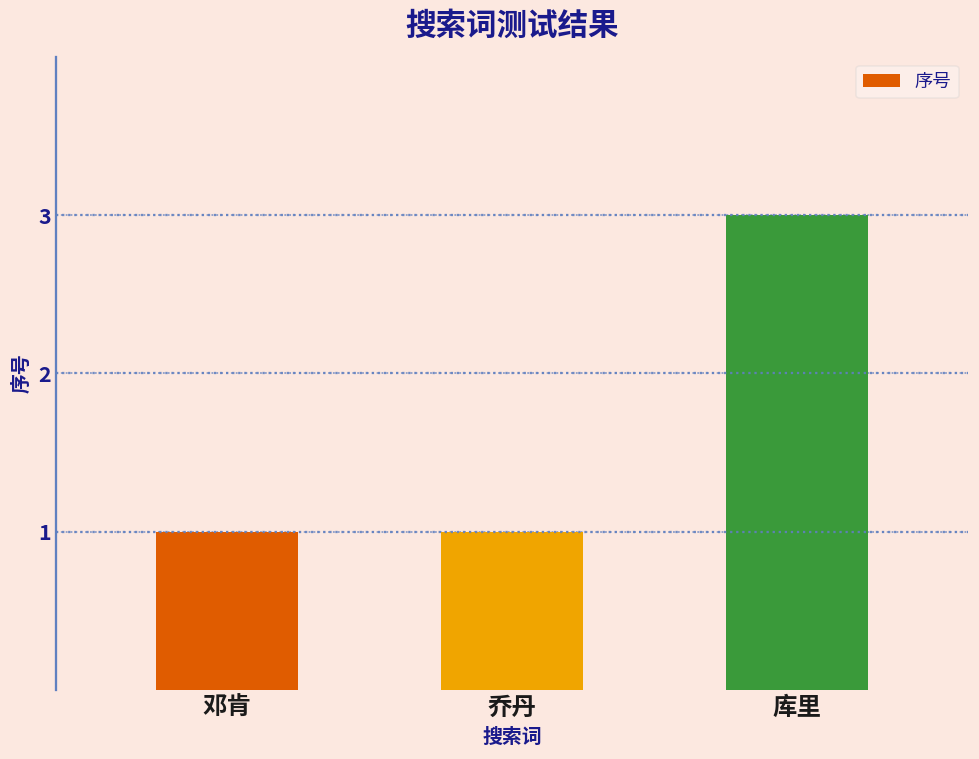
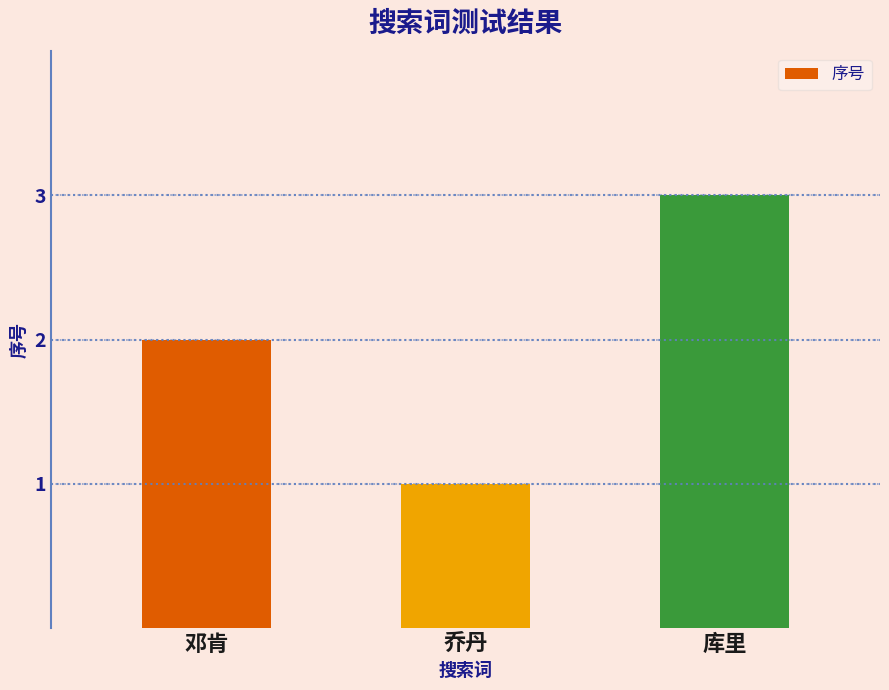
邓肯: 1 -> 2
